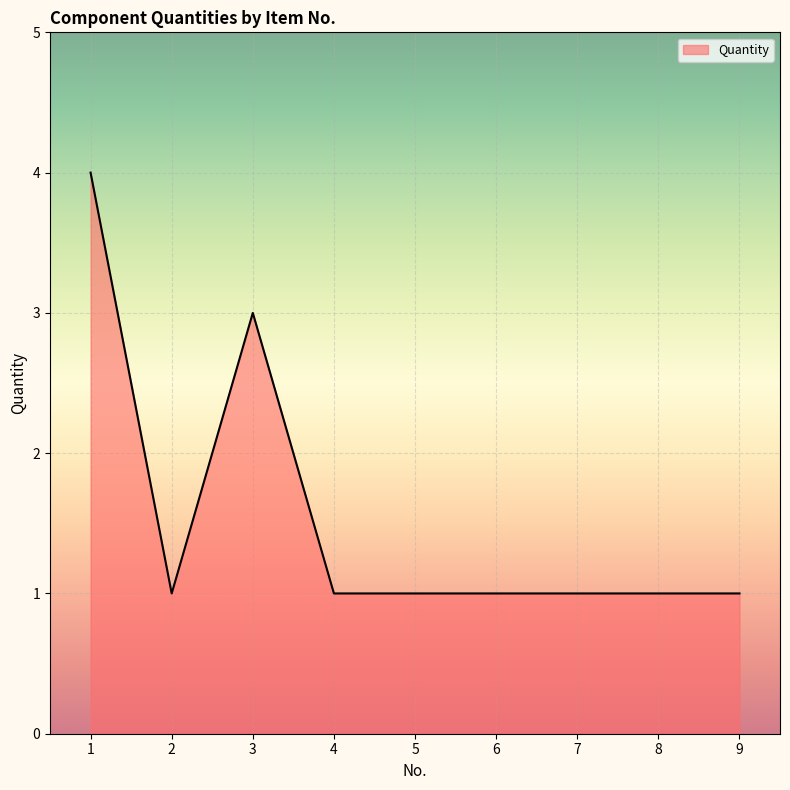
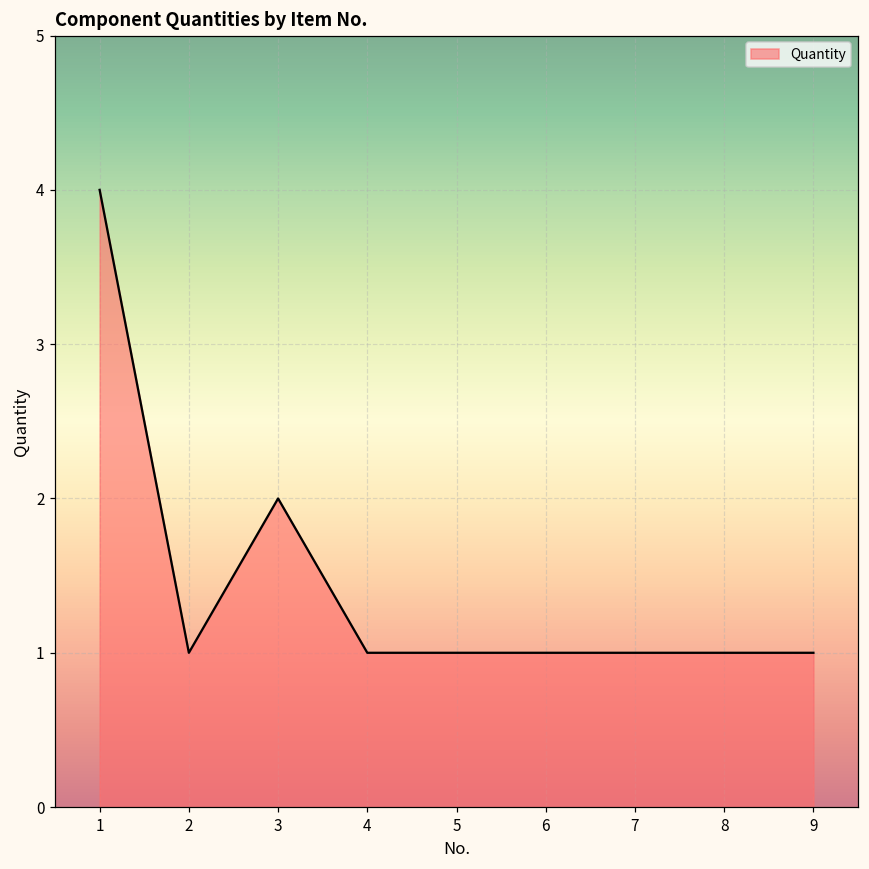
3: 3 -> 2
